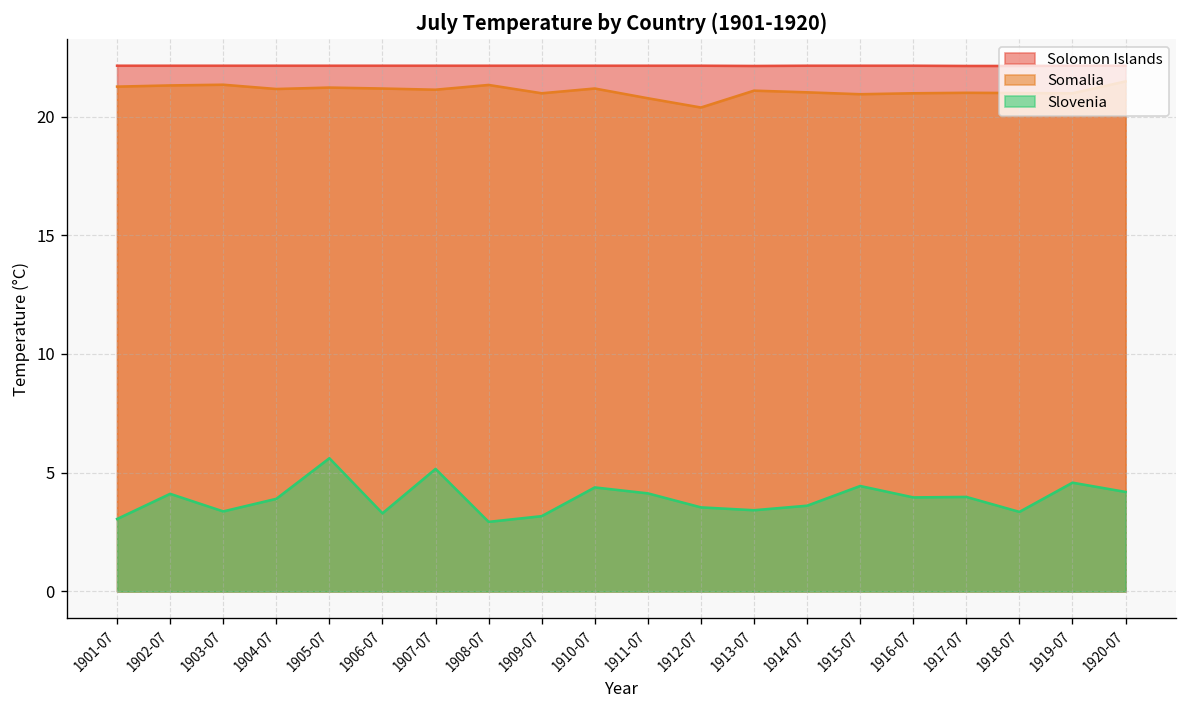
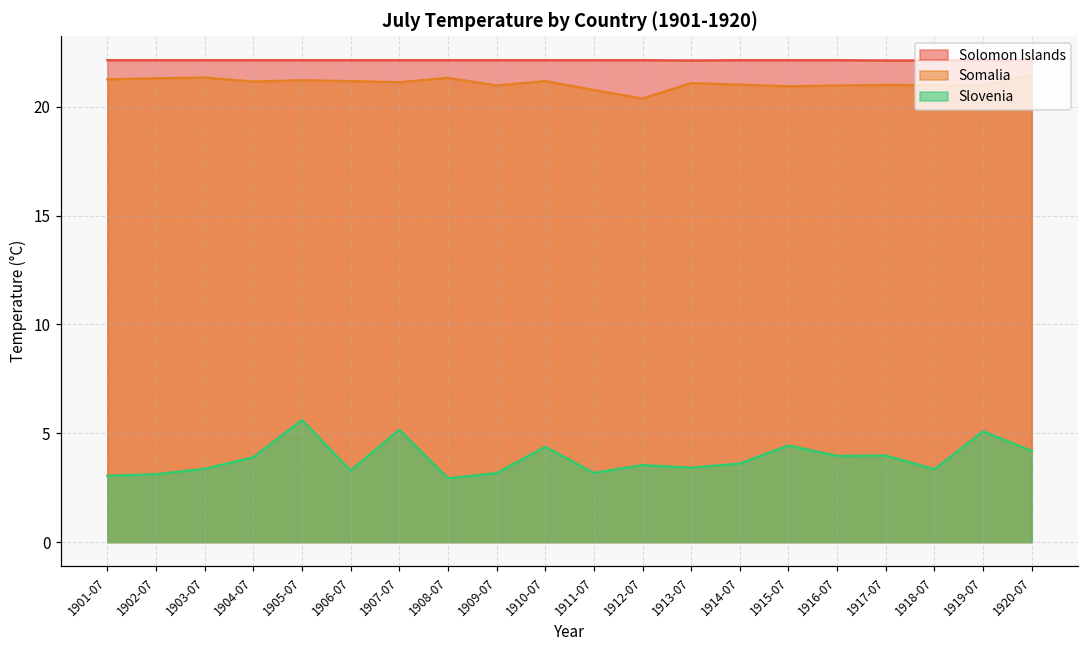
Slovenia, 1902-07: 4.1 -> 3.1
Slovenia, 1911-07: 4.1 -> 3.2
Slovenia, 1919-07: 4.6 -> 5.1
